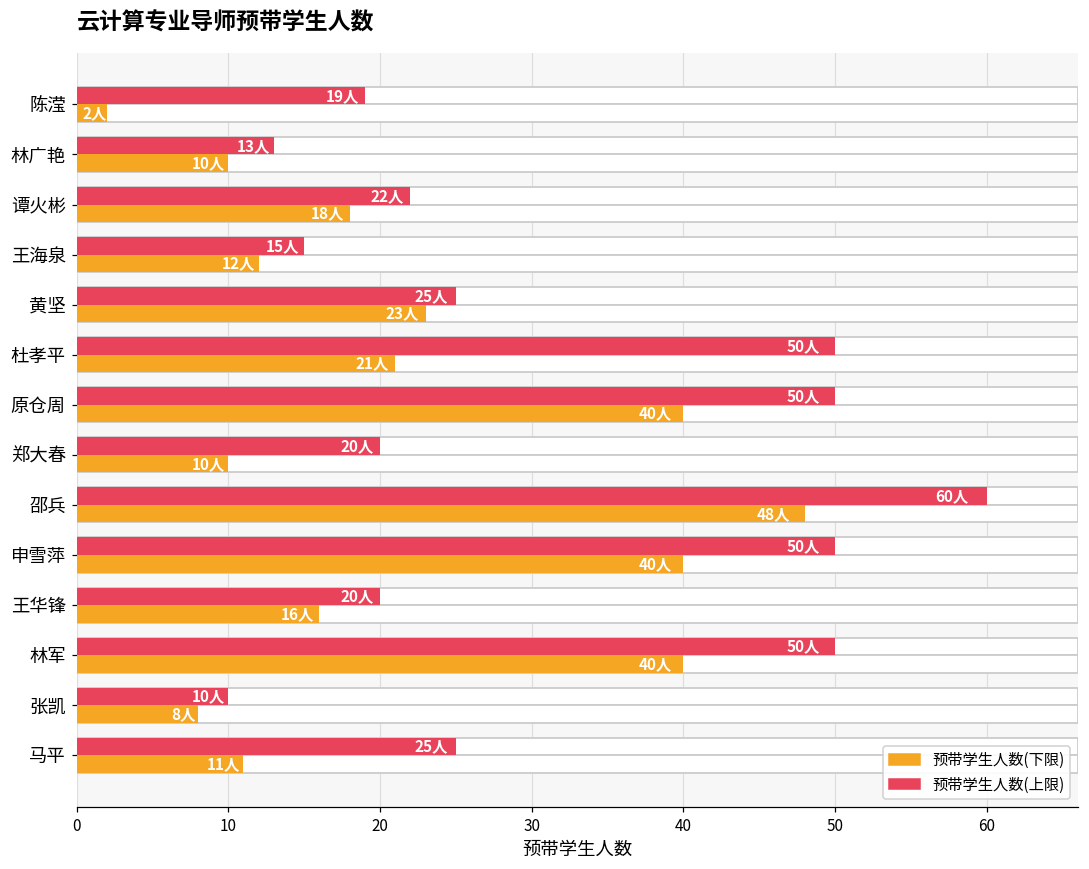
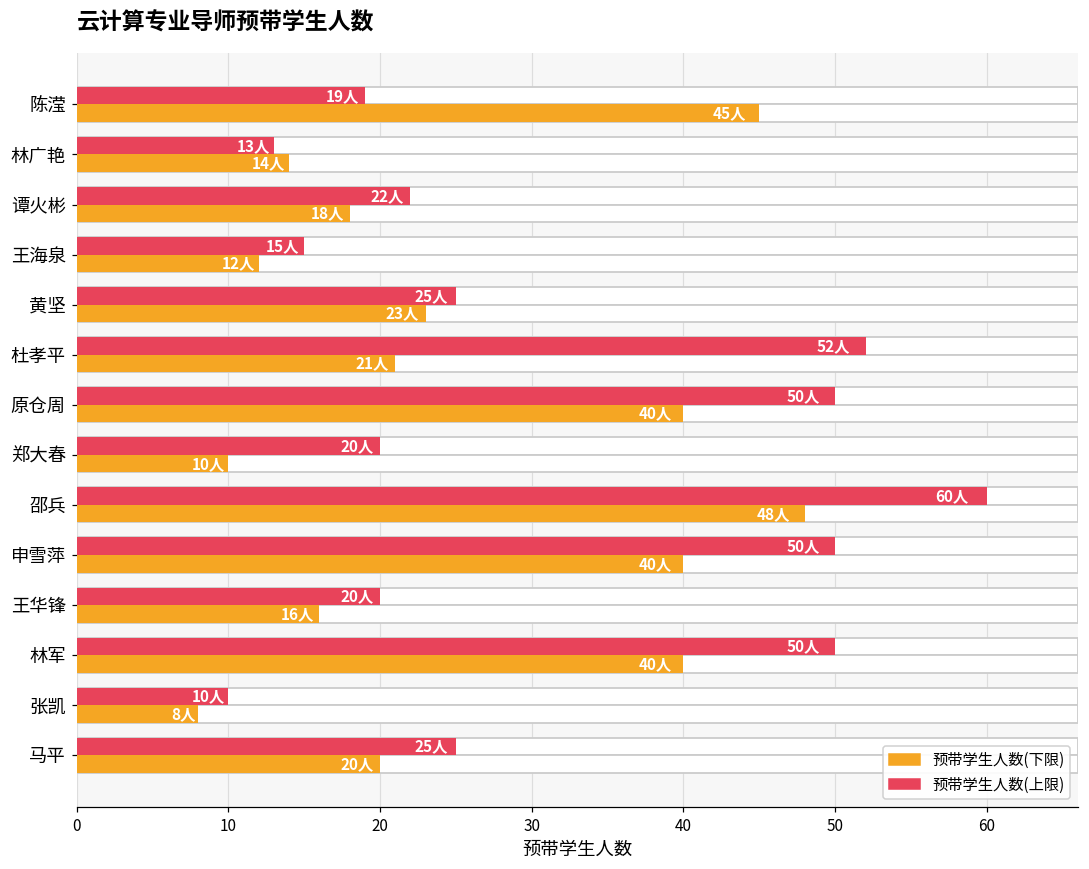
预带学生人数(下限), 陈滢: 2人 -> 45人
预带学生人数(下限), 林广艳: 10人 -> 14人
预带学生人数(上限), 杜孝平: 50人 -> 52人
预带学生人数(下限), 马平: 11人 -> 20人
